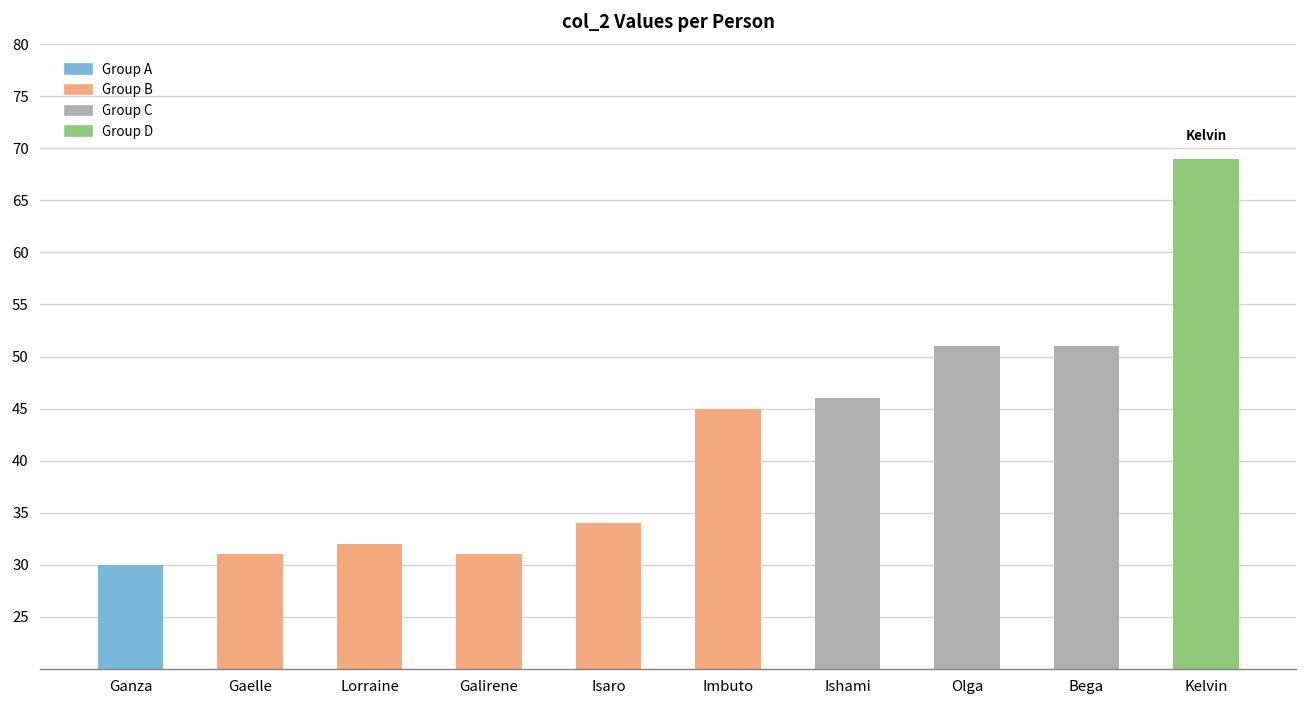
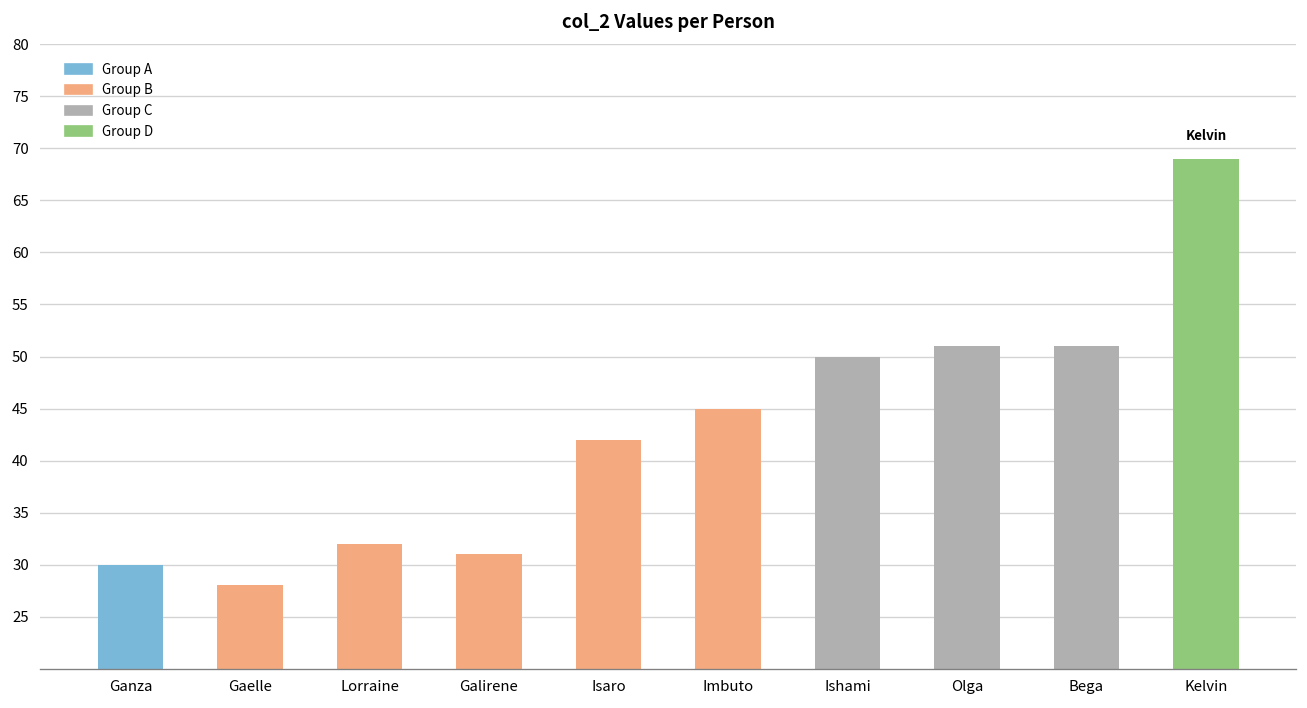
Gaelle: 31 -> 28
Isaro: 34 -> 42
Ishami: 46 -> 50
